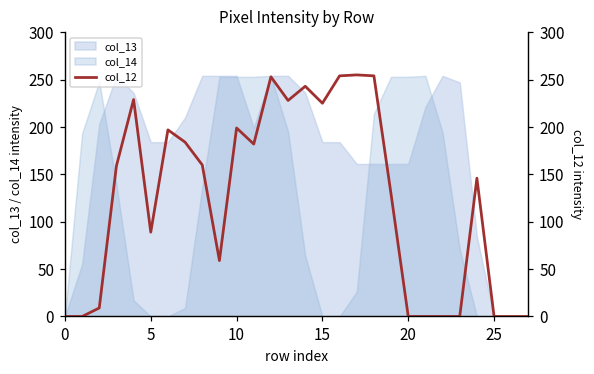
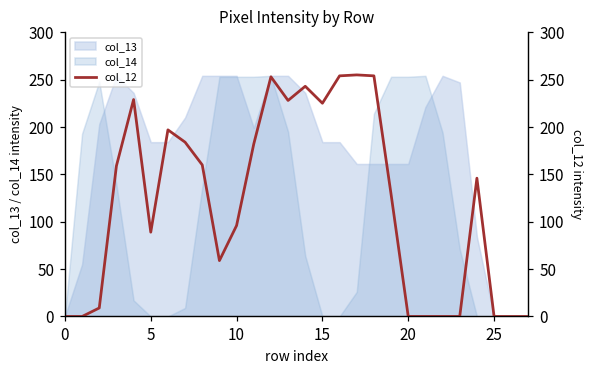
col_12, 10: 200 -> 100
